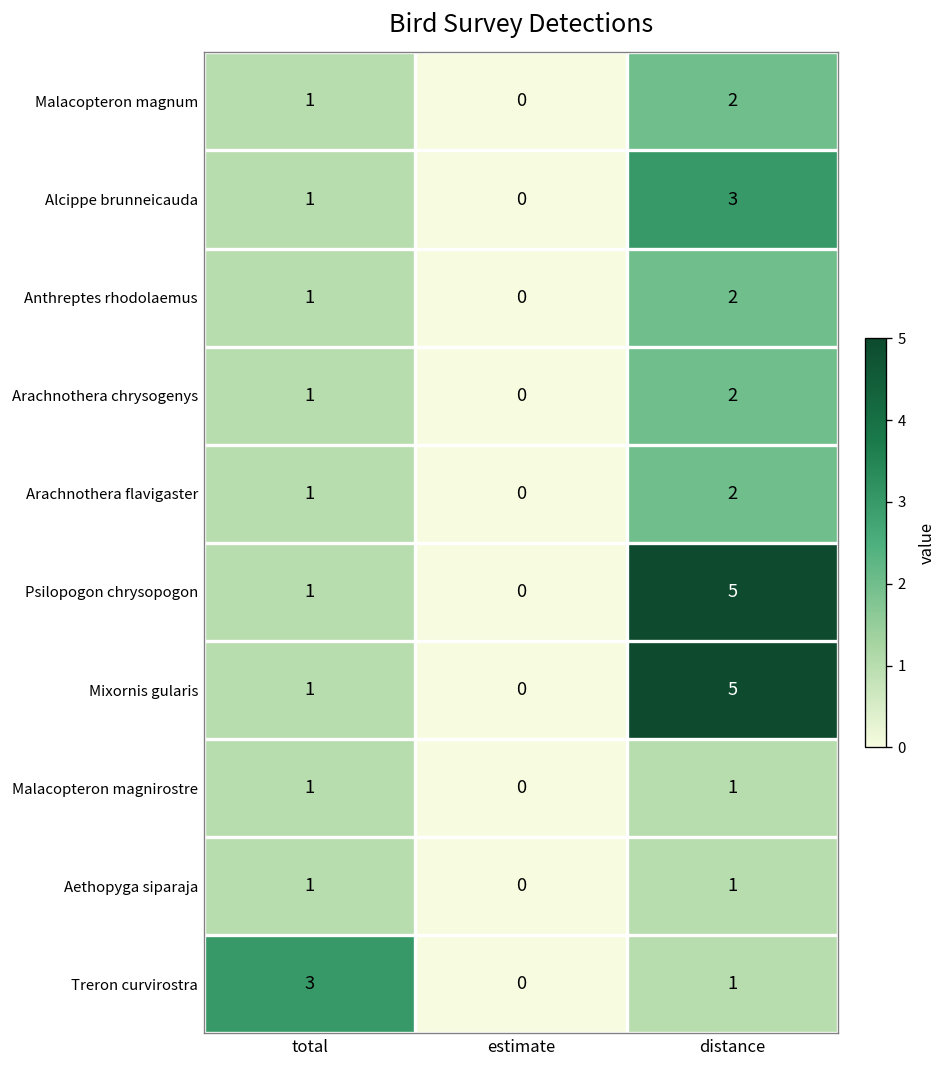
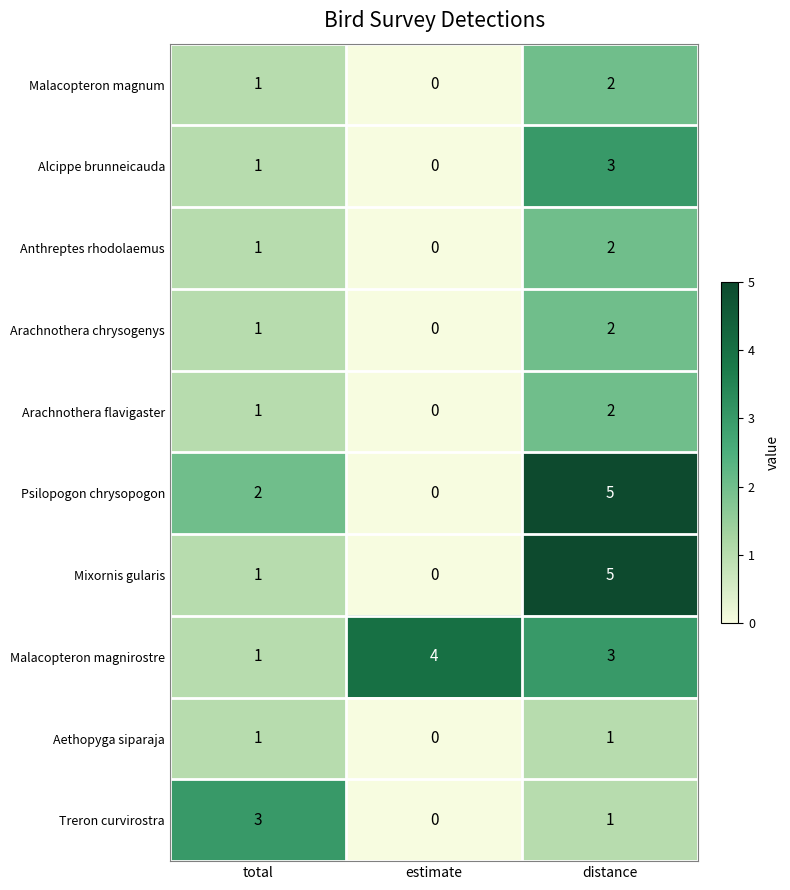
Psilopogon chrysopogon, total: 1 -> 2
Malacopteron magnirostre, estimate: 0 -> 4
Malacopteron magnirostre, distance: 1 -> 3
